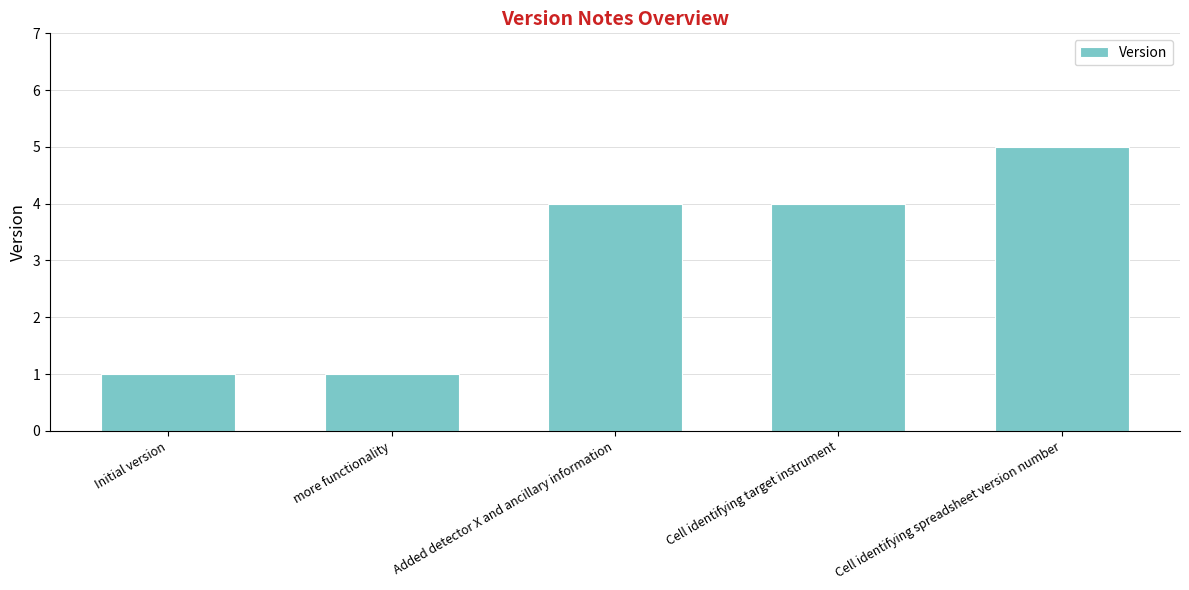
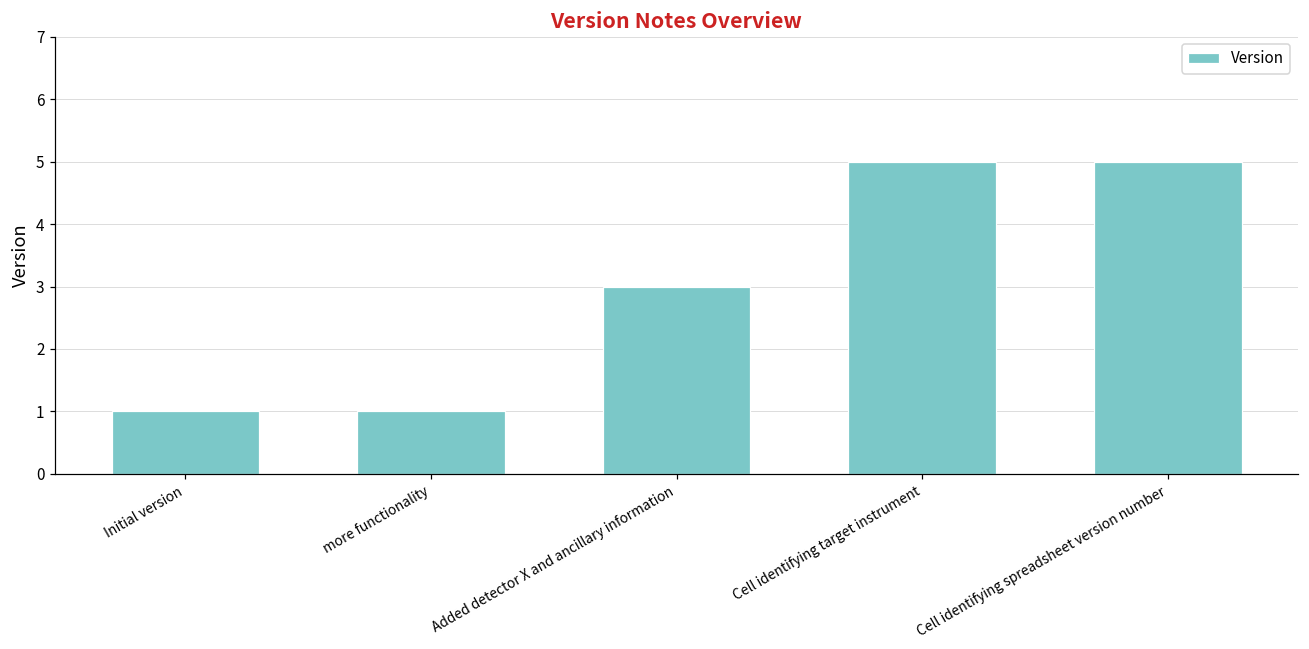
Added detector X and ancillary information: 4 -> 3
Cell identifying target instrument: 4 -> 5
